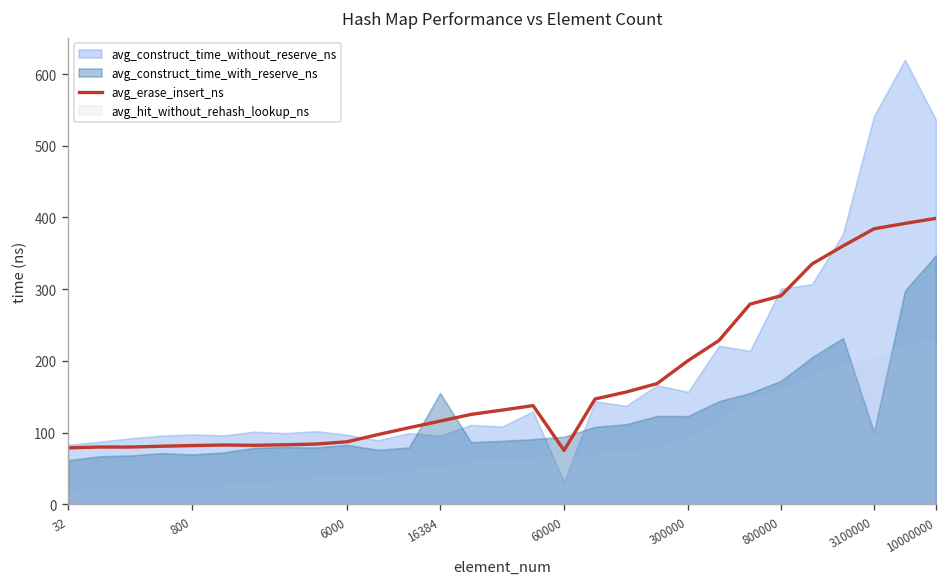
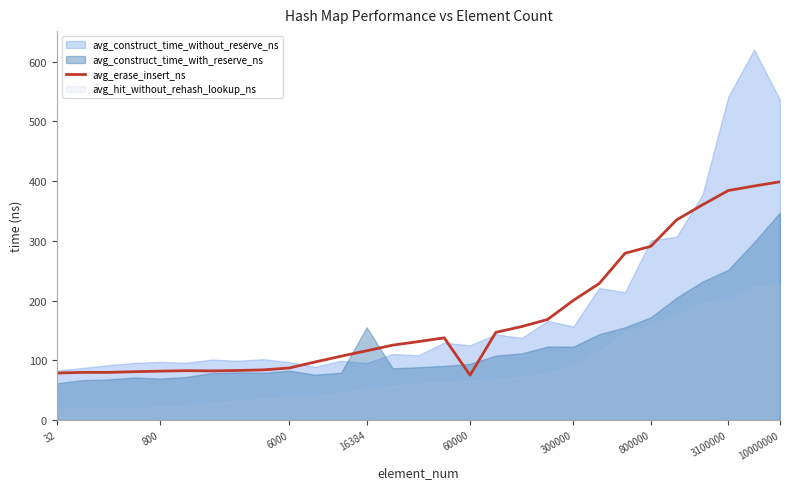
avg_construct_time_without_reserve_ns, 60000: 30 -> 130
avg_construct_time_with_reserve_ns, 3100000: 100 -> 250
